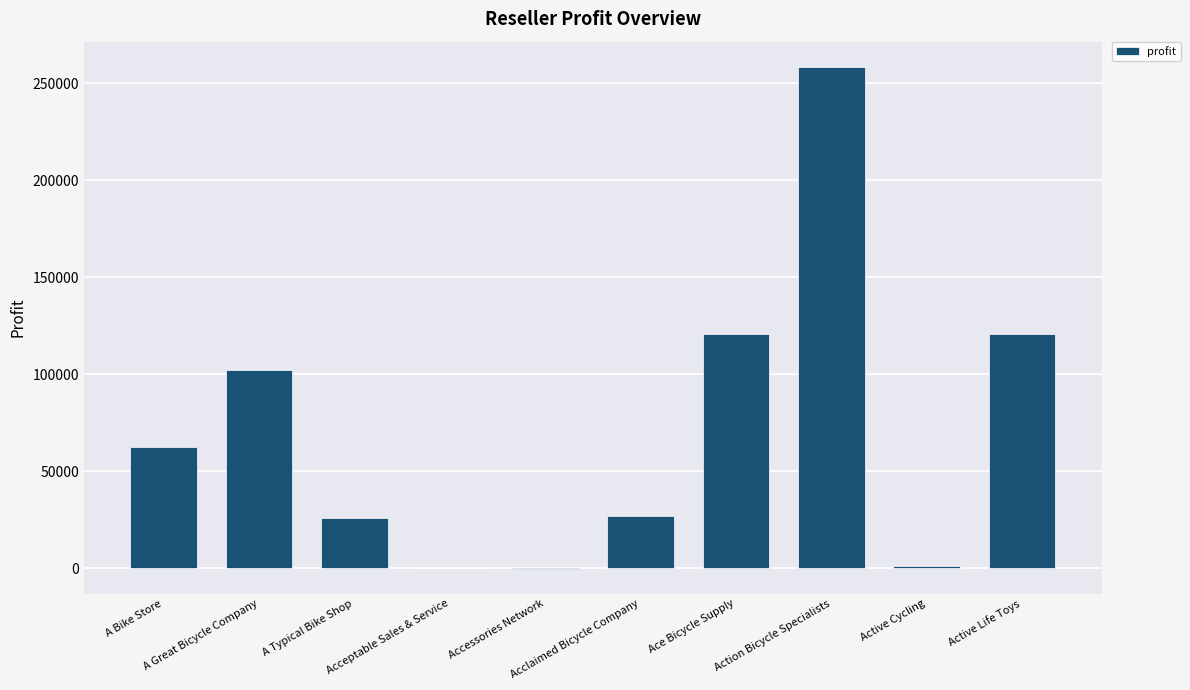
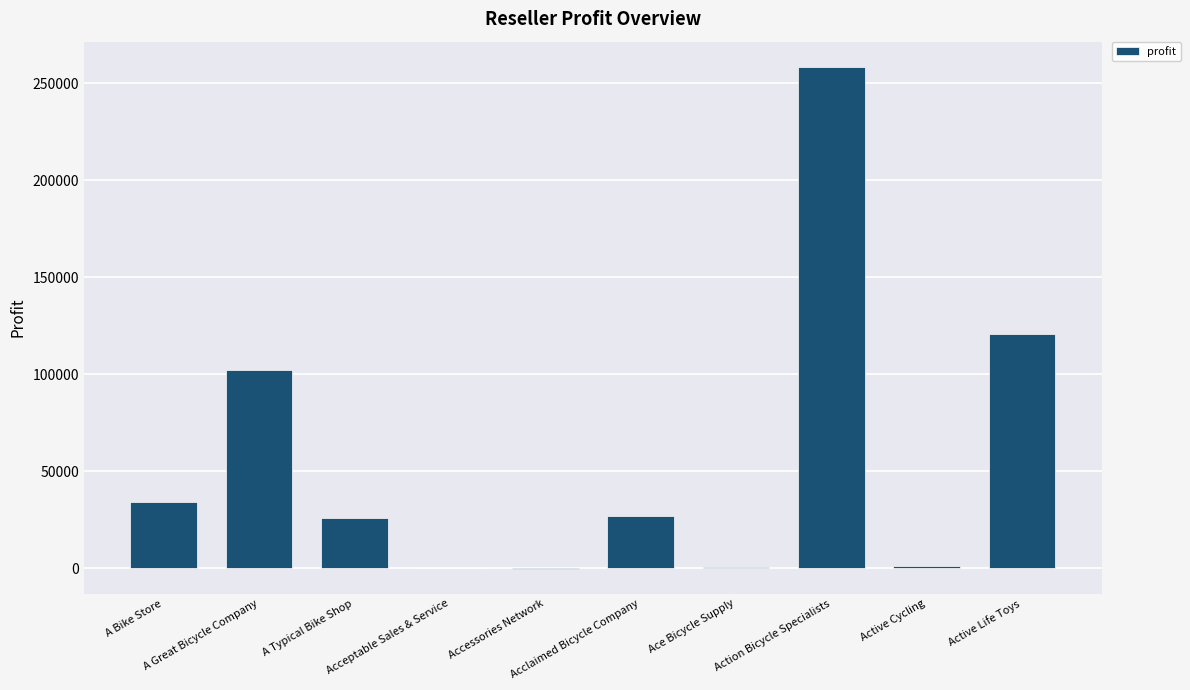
A Bike Store: 62000 -> 34000
Ace Bicycle Supply: 121000 -> 1000
